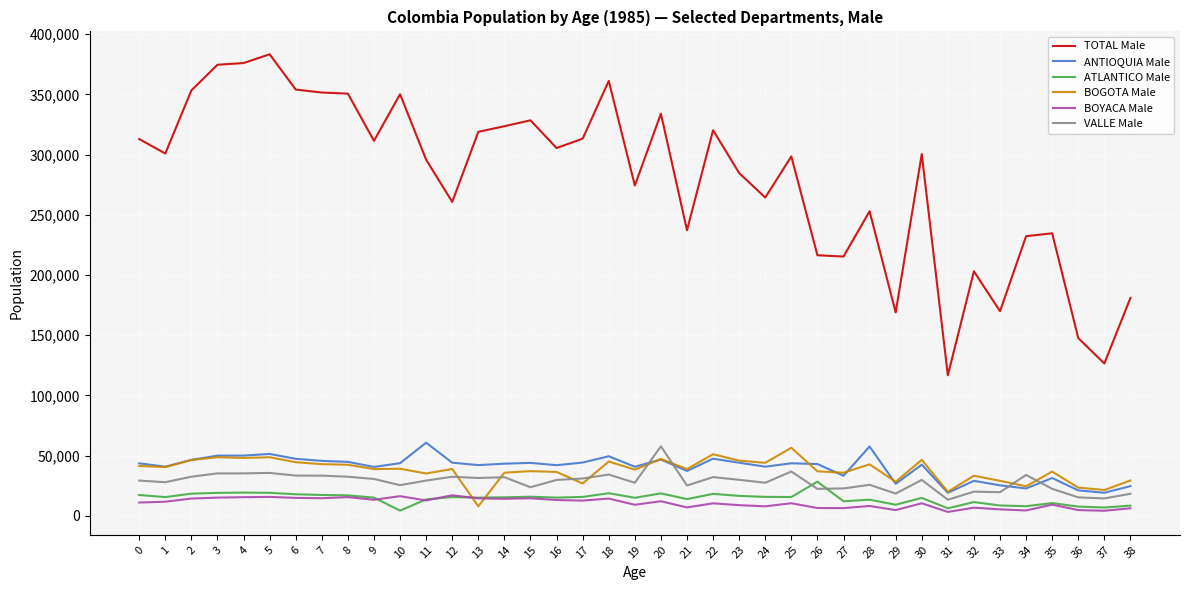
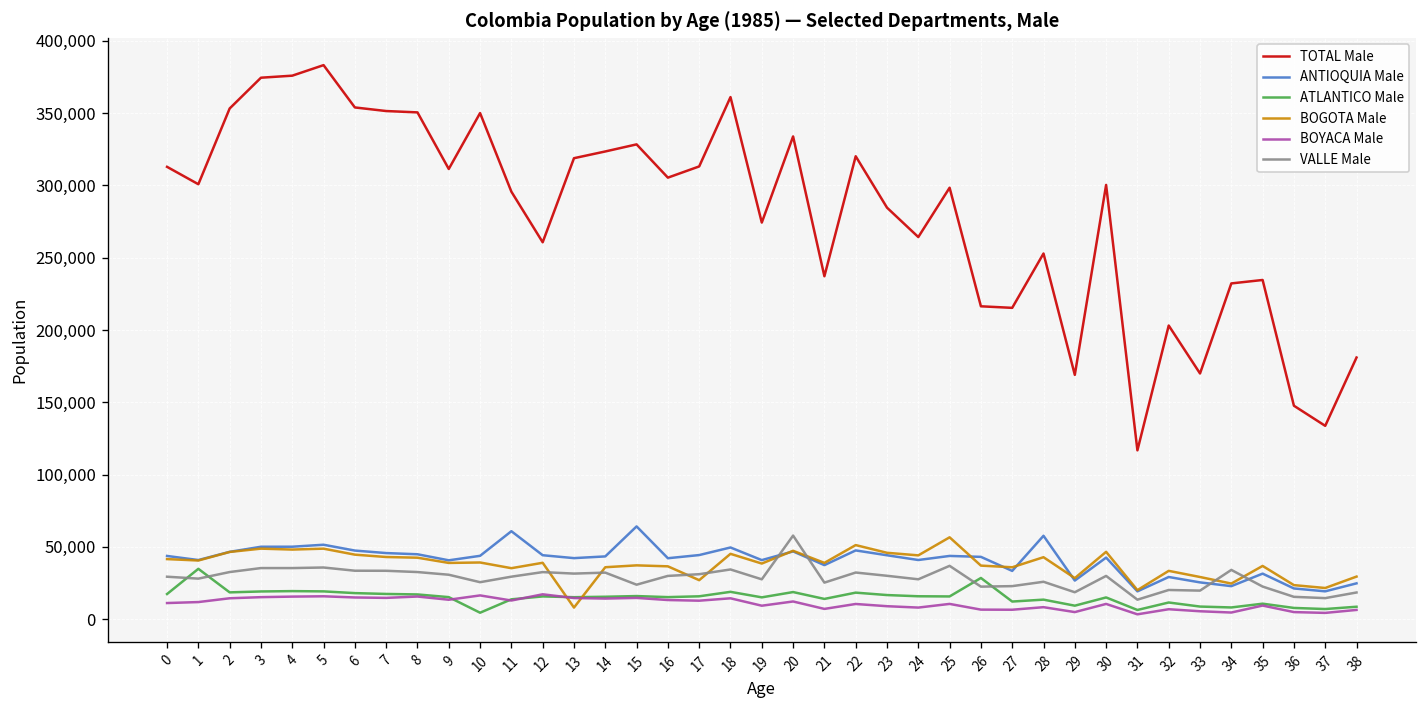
ATLANTICO Male, 1: 16,000 -> 35,000
ANTIOQUIA Male, 15: 44,000 -> 64,000
TOTAL Male, 37: 127,000 -> 134,000
